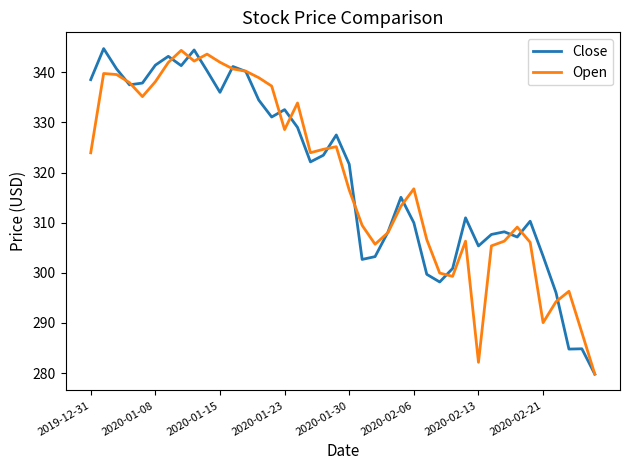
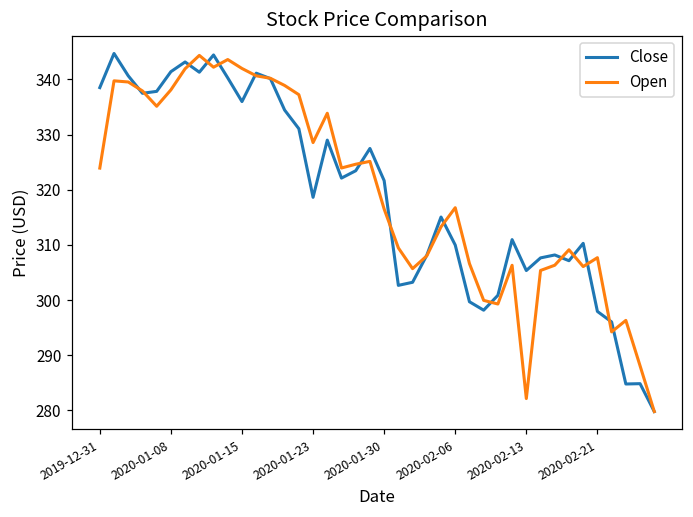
Close, 2020-01-23: 333 -> 319
Close, 2020-02-21: 303 -> 298
Open, 2020-02-21: 290 -> 308
